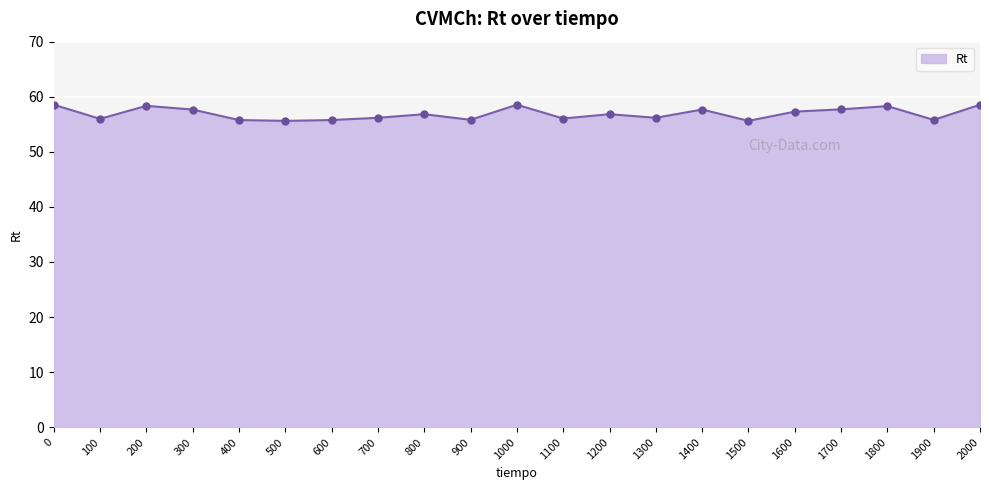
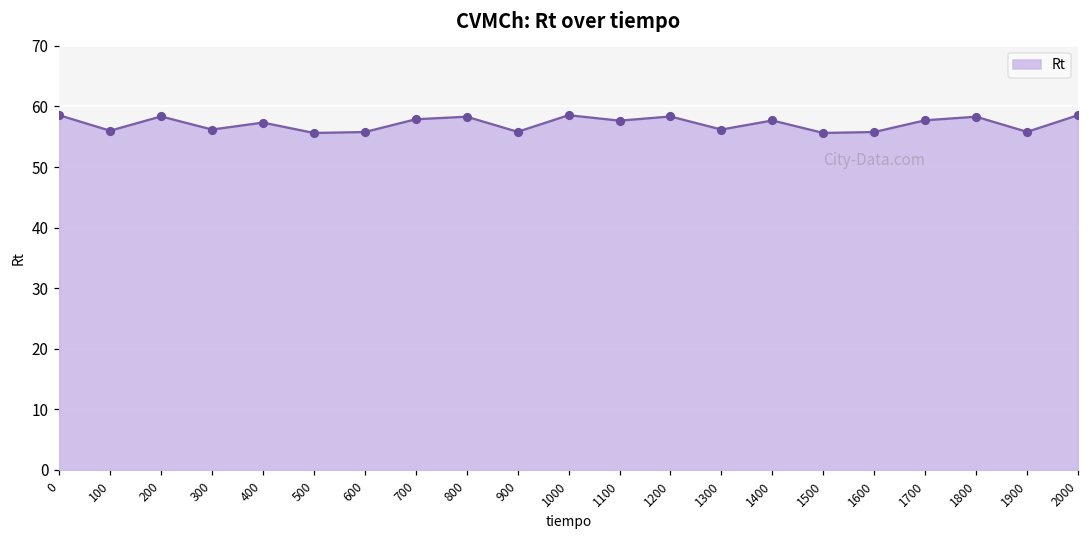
300: 58 -> 56
400: 56 -> 57
700: 56 -> 58
800: 57 -> 58
1100: 56 -> 58
1200: 57 -> 58
1600: 57 -> 56
